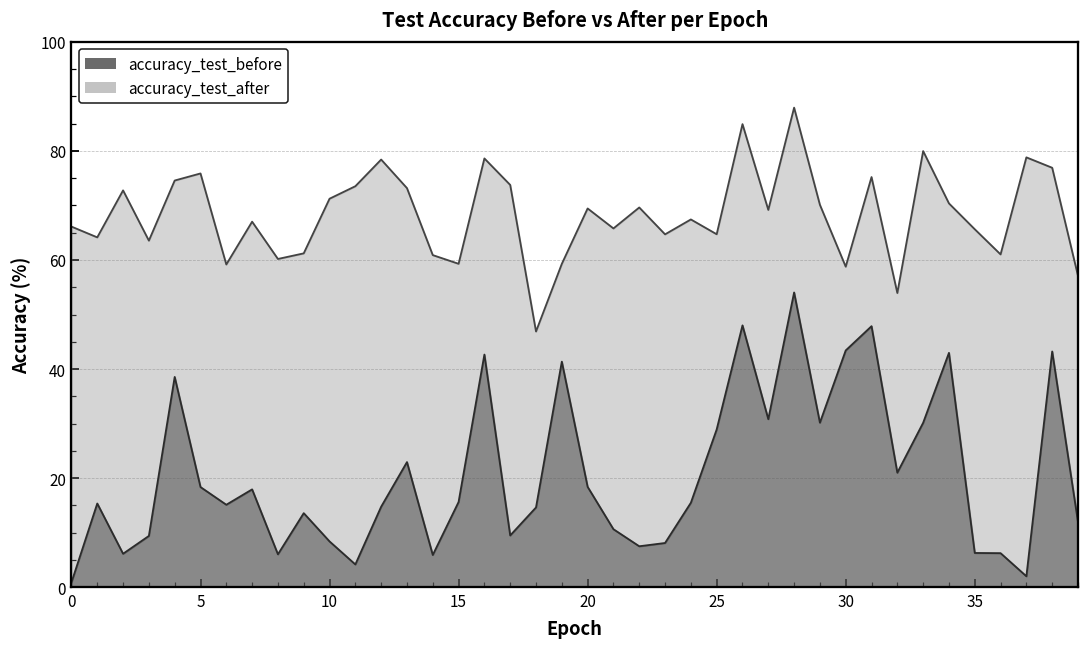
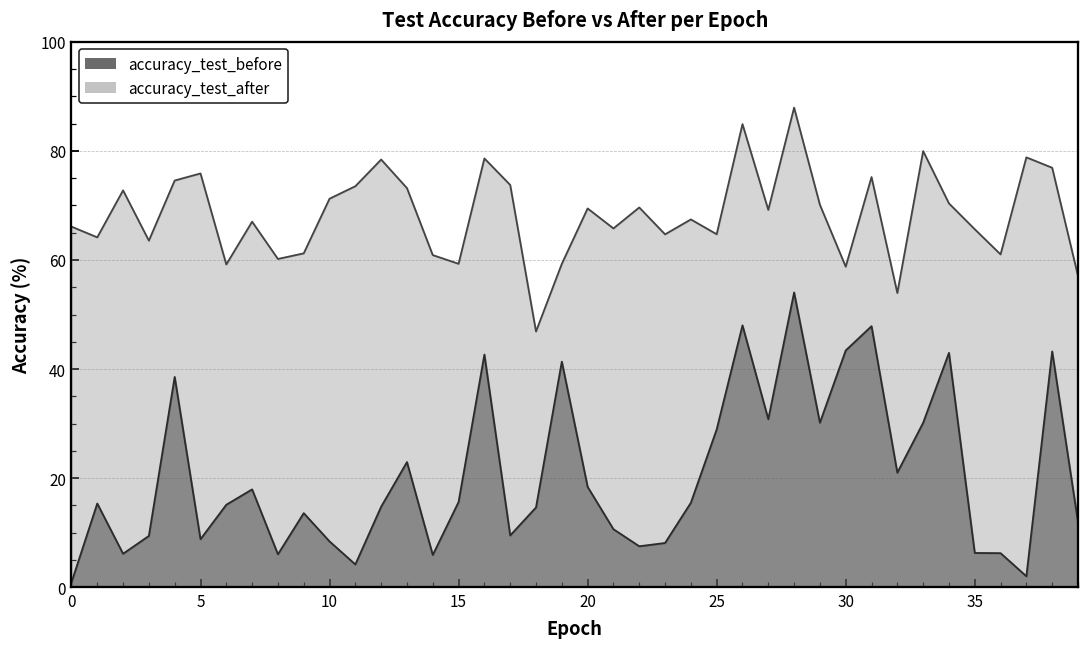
accuracy_test_before, 5: 18 -> 9
